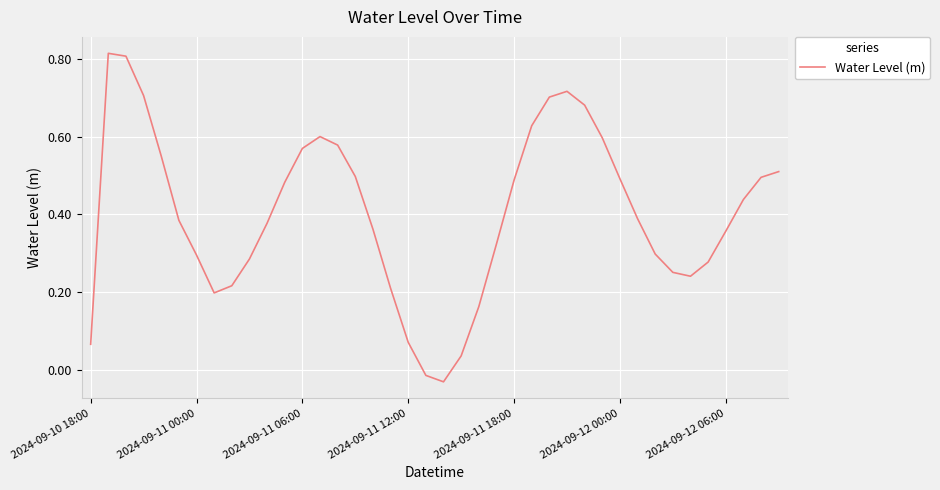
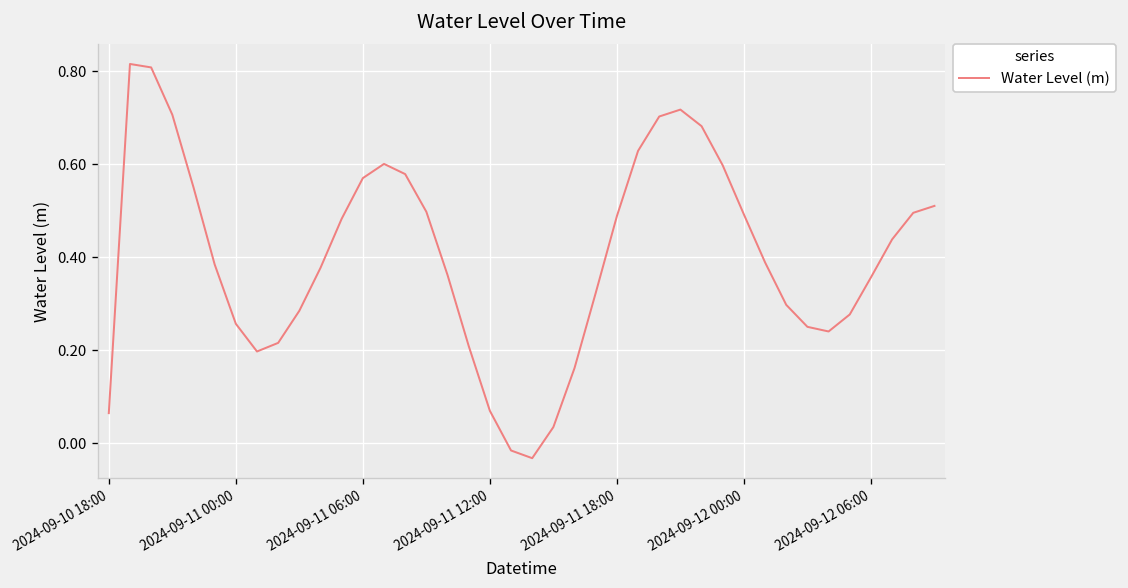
2024-09-11 00:00: 0.30 -> 0.26
